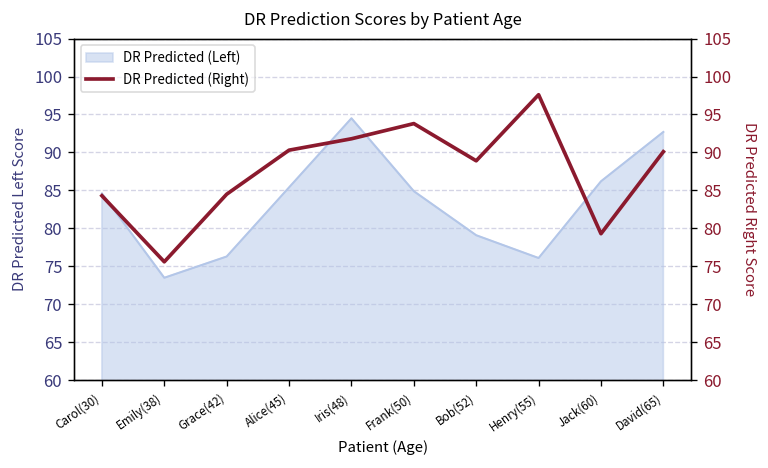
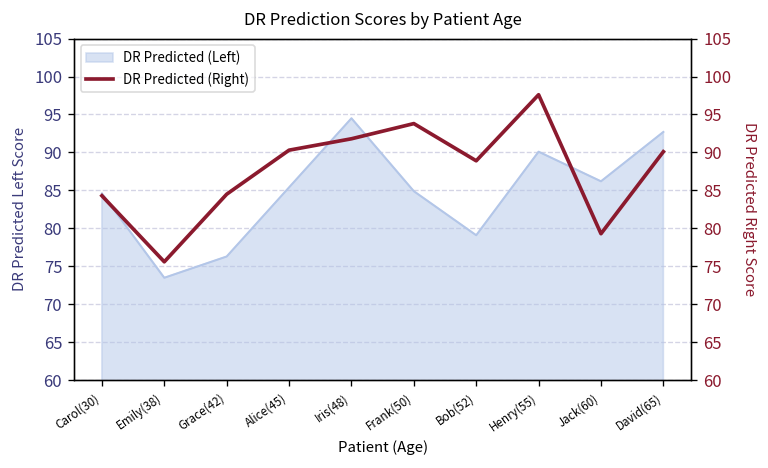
DR Predicted (Left), Henry(55): 76 -> 90
